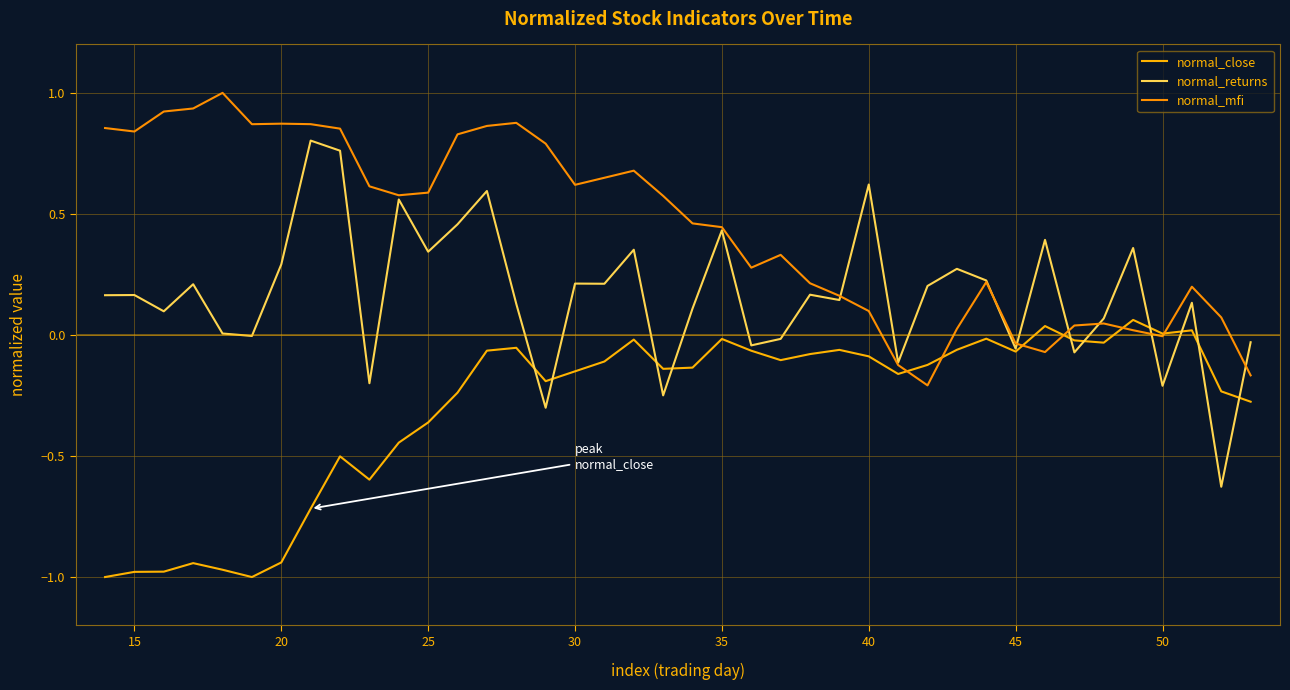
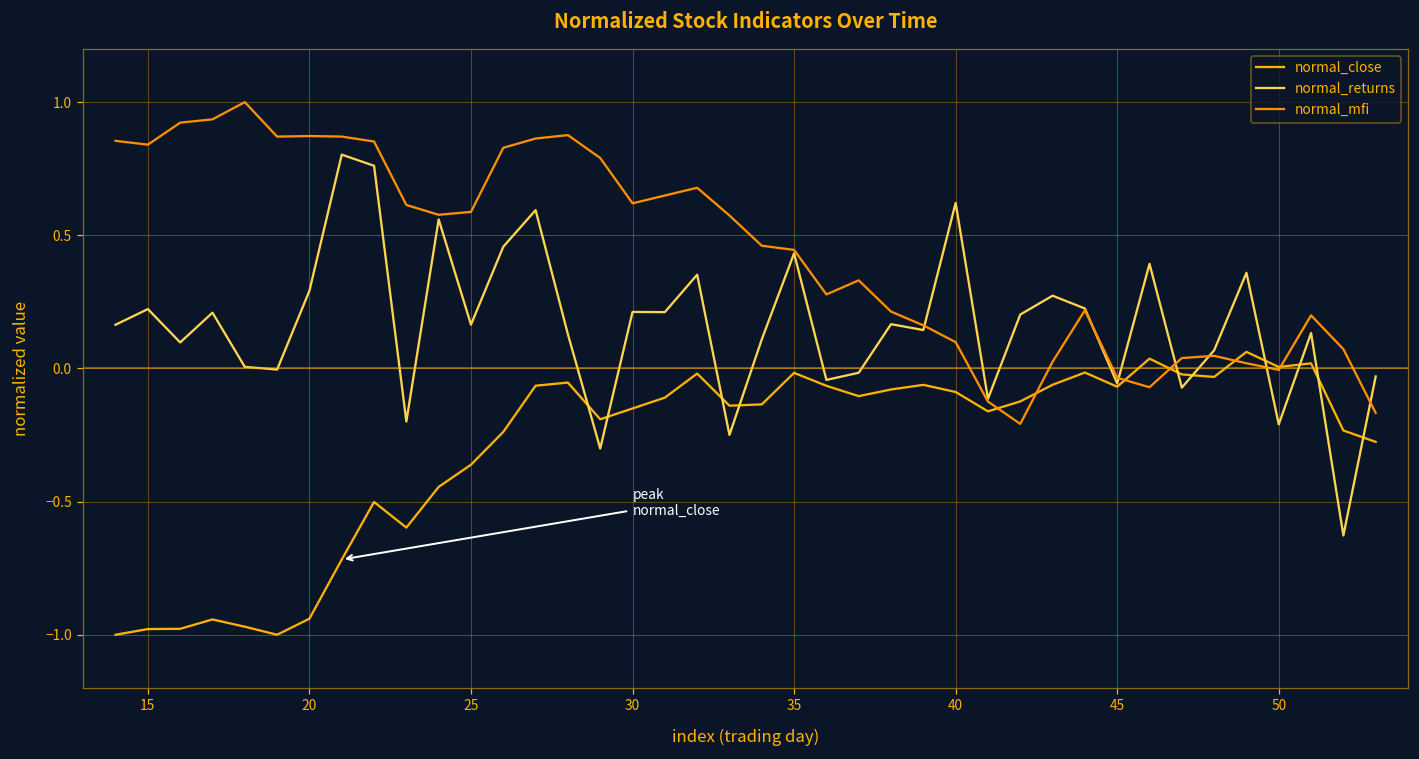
normal_returns, 15: 0.16 -> 0.22
normal_returns, 25: 0.34 -> 0.16
